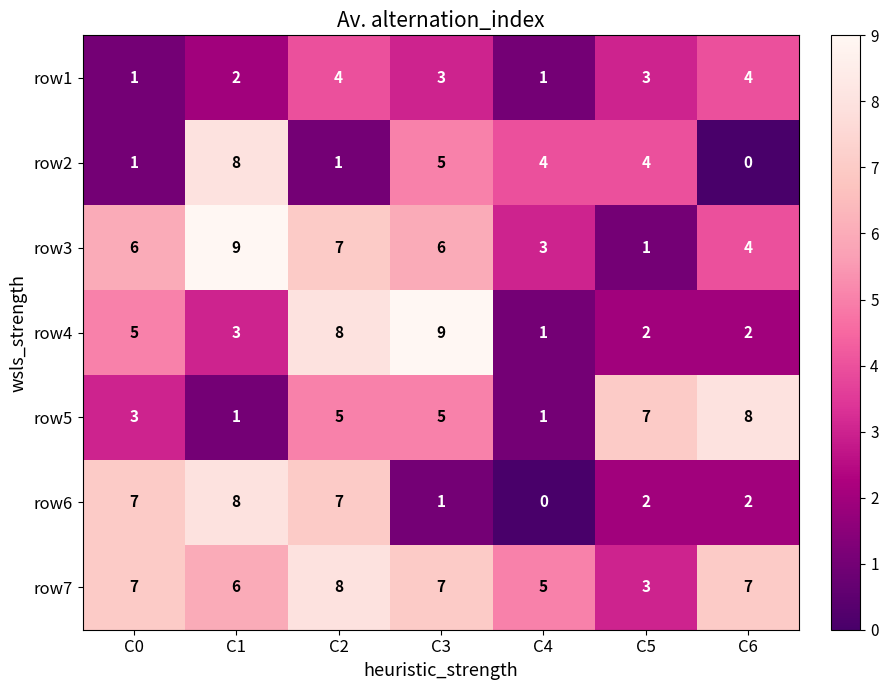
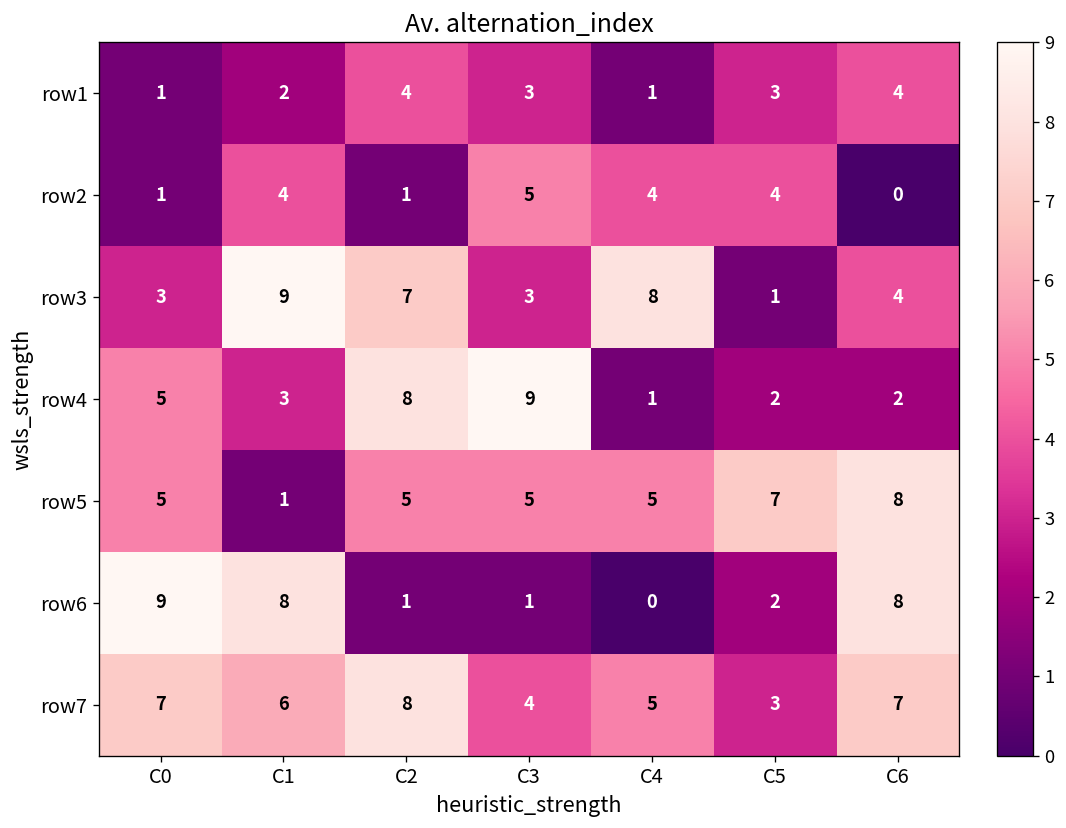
row2, C1: 8 -> 4
row3, C0: 6 -> 3
row3, C3: 6 -> 3
row3, C4: 3 -> 8
row5, C0: 3 -> 5
row5, C4: 1 -> 5
row6, C0: 7 -> 9
row6, C2: 7 -> 1
row6, C6: 2 -> 8
row7, C3: 7 -> 4
